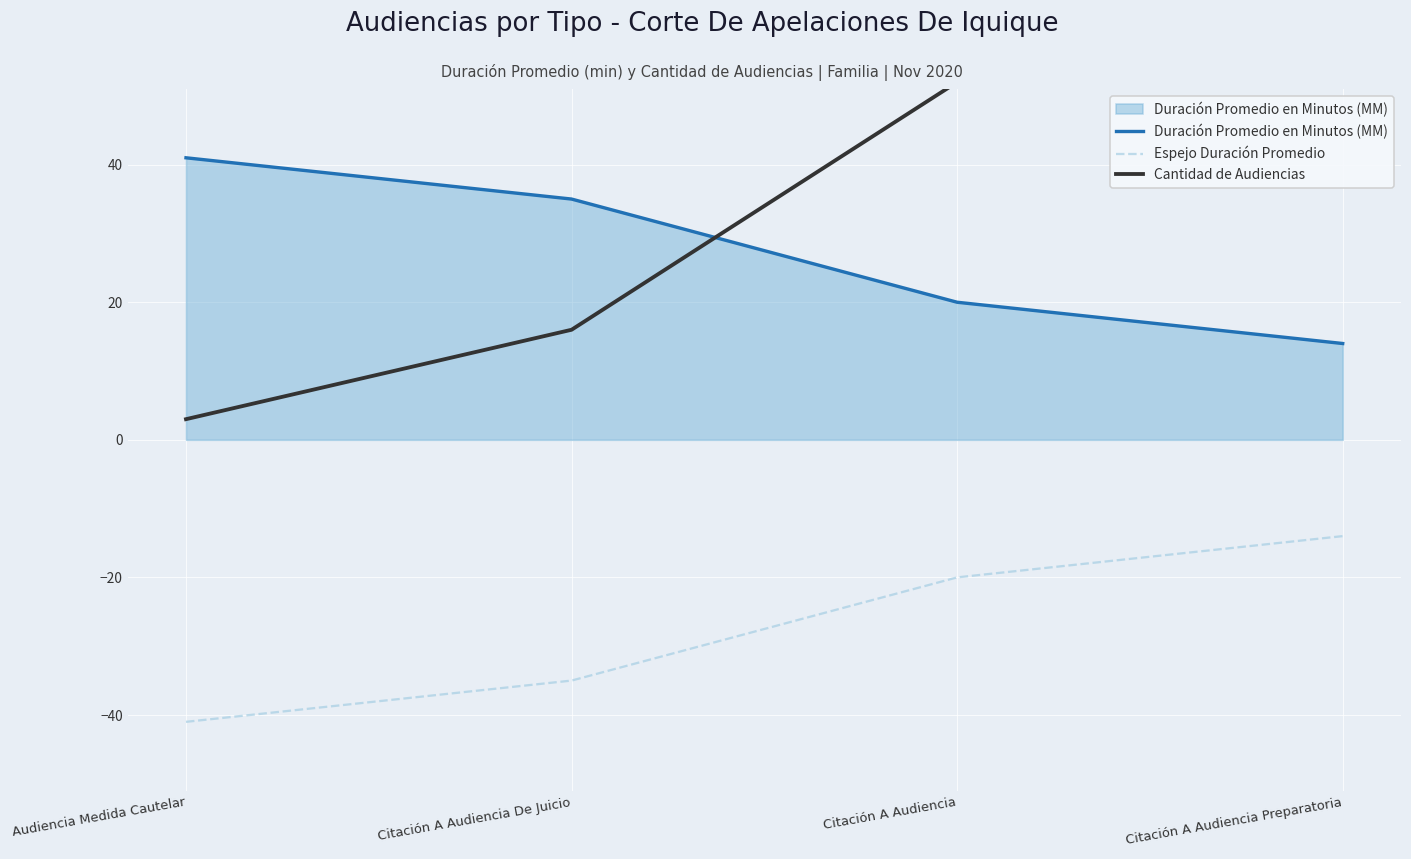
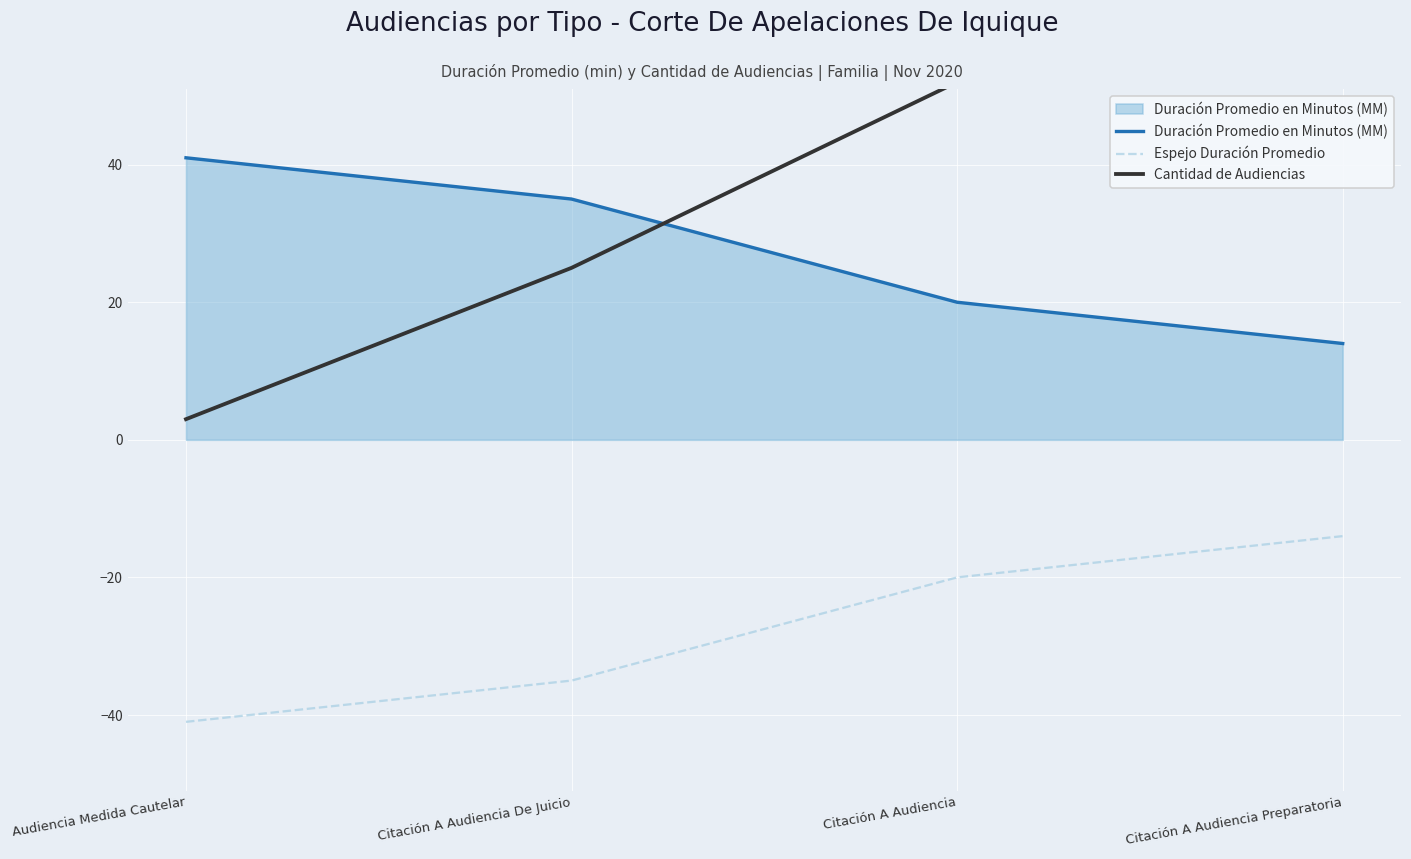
Cantidad de Audiencias, Citación A Audiencia De Juicio: 16 -> 25
